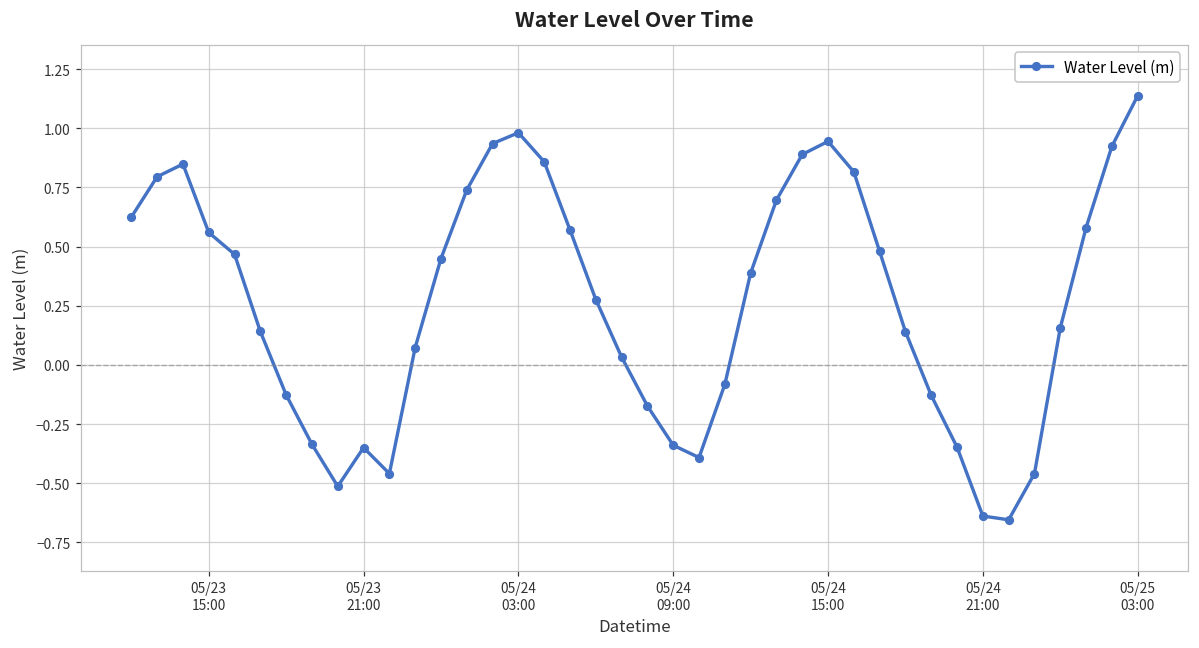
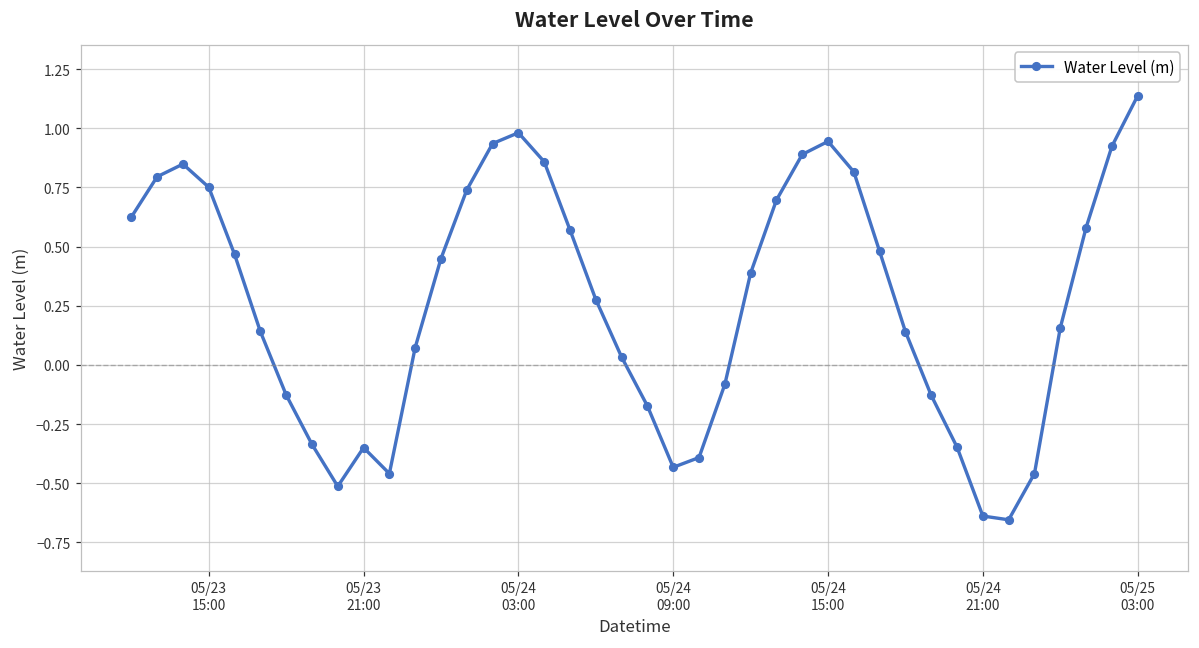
05/23 15:00: 0.56 -> 0.75
05/24 09:00: -0.34 -> -0.43
